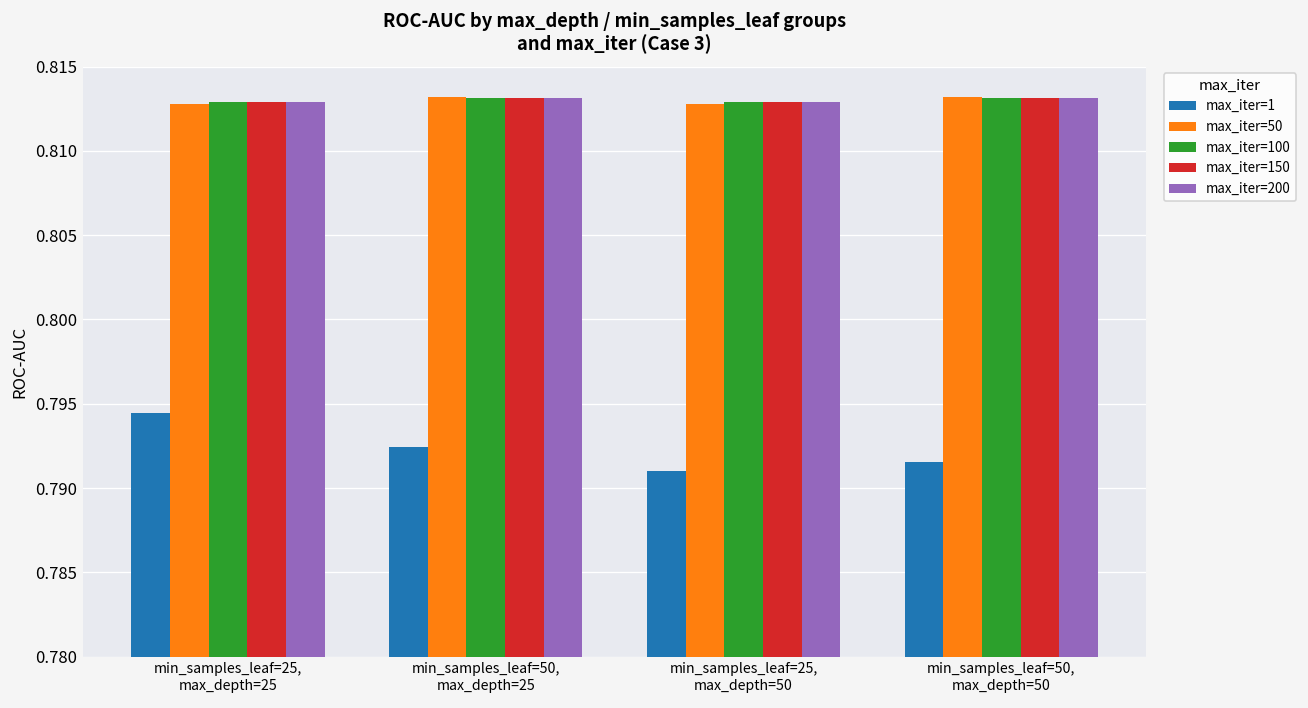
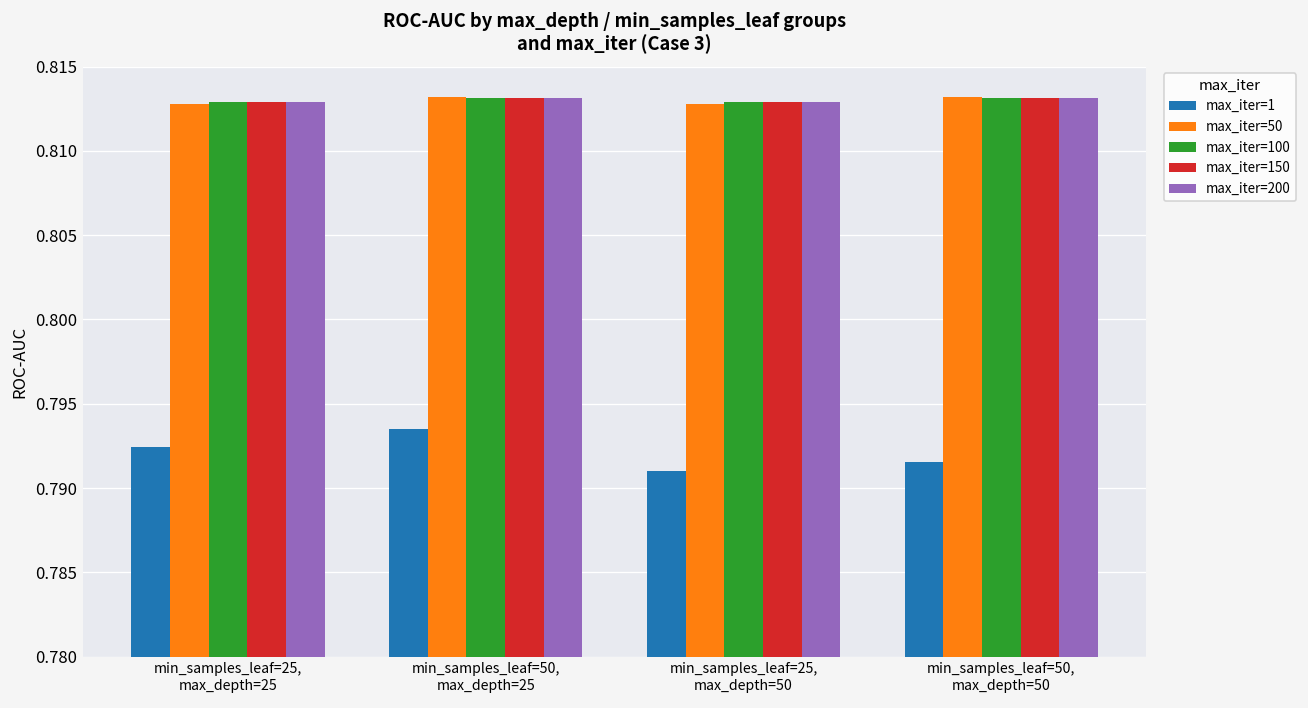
max_iter=1, min_samples_leaf=25, max_depth=25: 0.7944 -> 0.7925
max_iter=1, min_samples_leaf=50, max_depth=25: 0.7925 -> 0.7935
